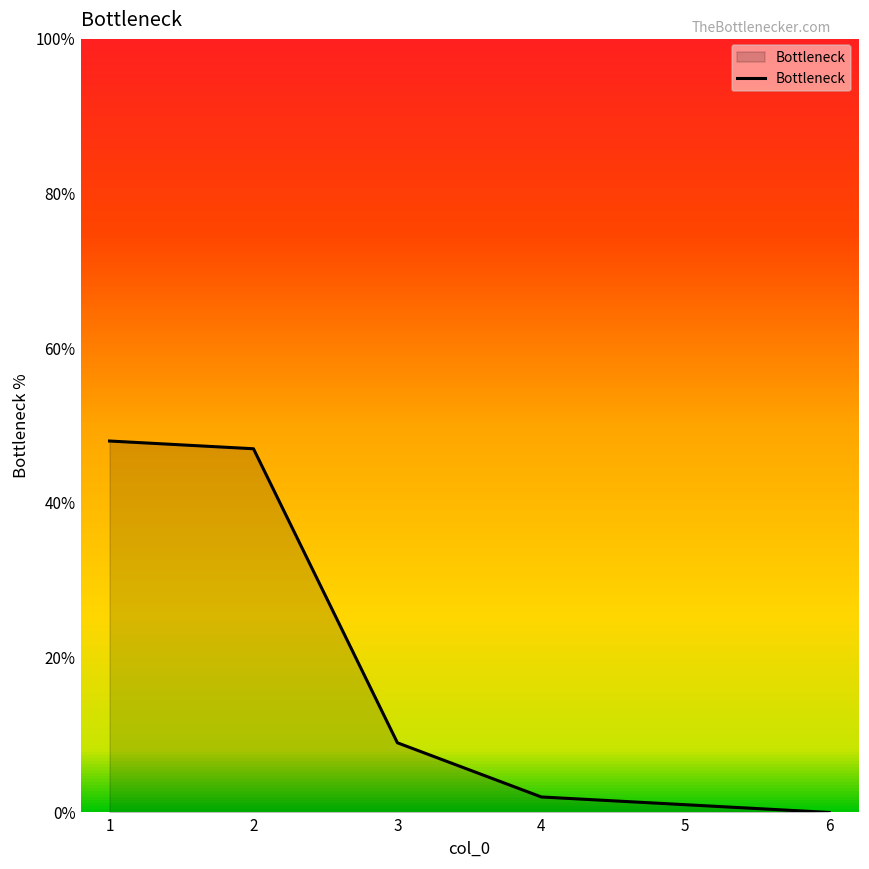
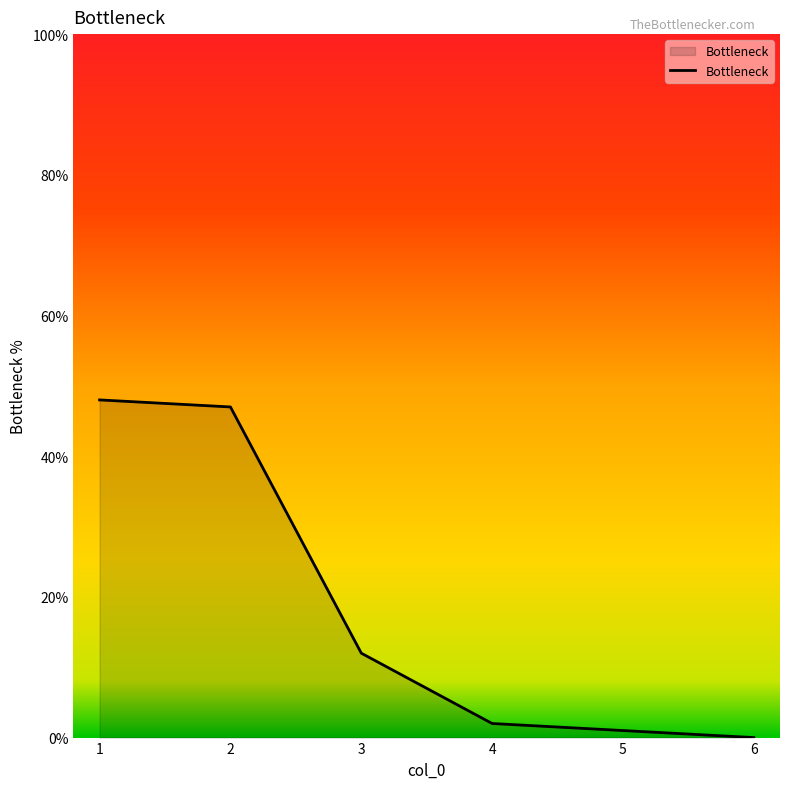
3: 9% -> 12%
